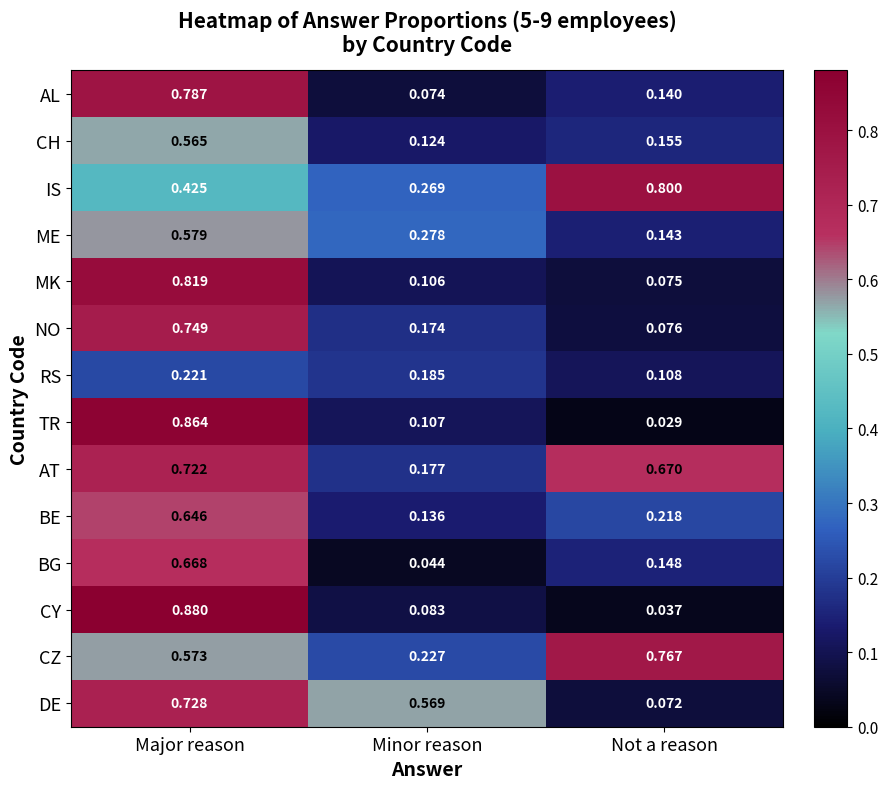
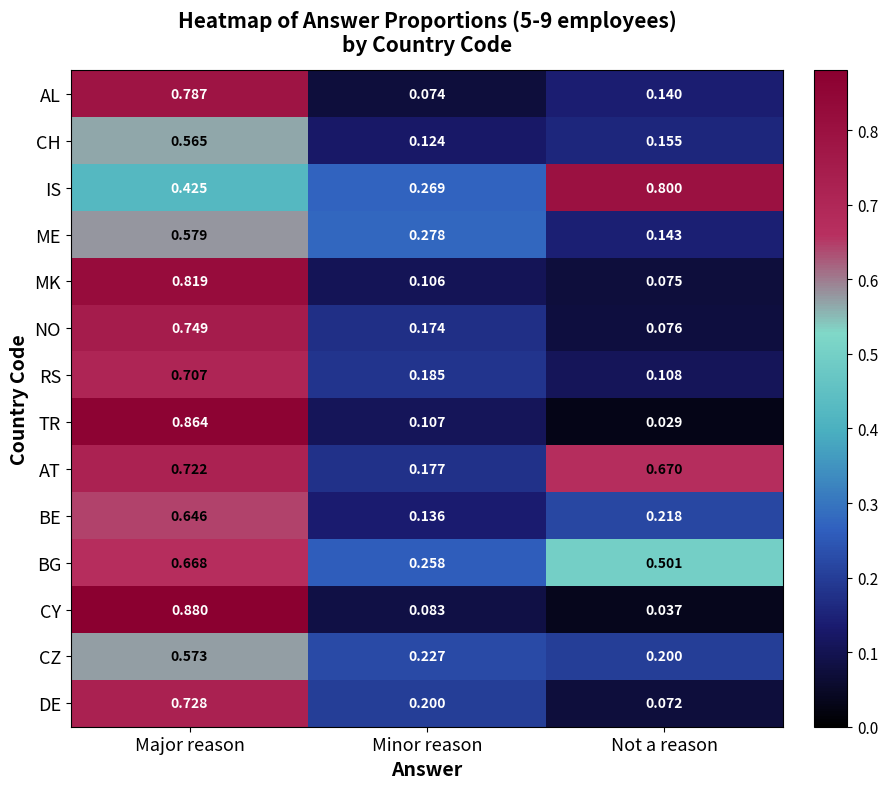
RS, Major reason: 0.221 -> 0.707
BG, Minor reason: 0.044 -> 0.258
BG, Not a reason: 0.148 -> 0.501
CZ, Not a reason: 0.767 -> 0.200
DE, Minor reason: 0.569 -> 0.200
